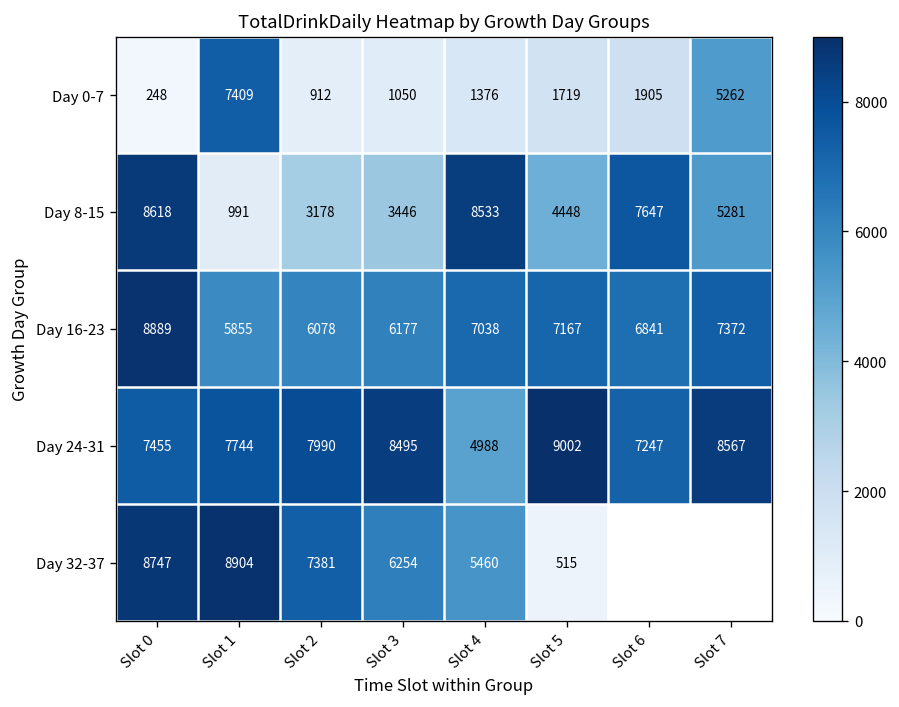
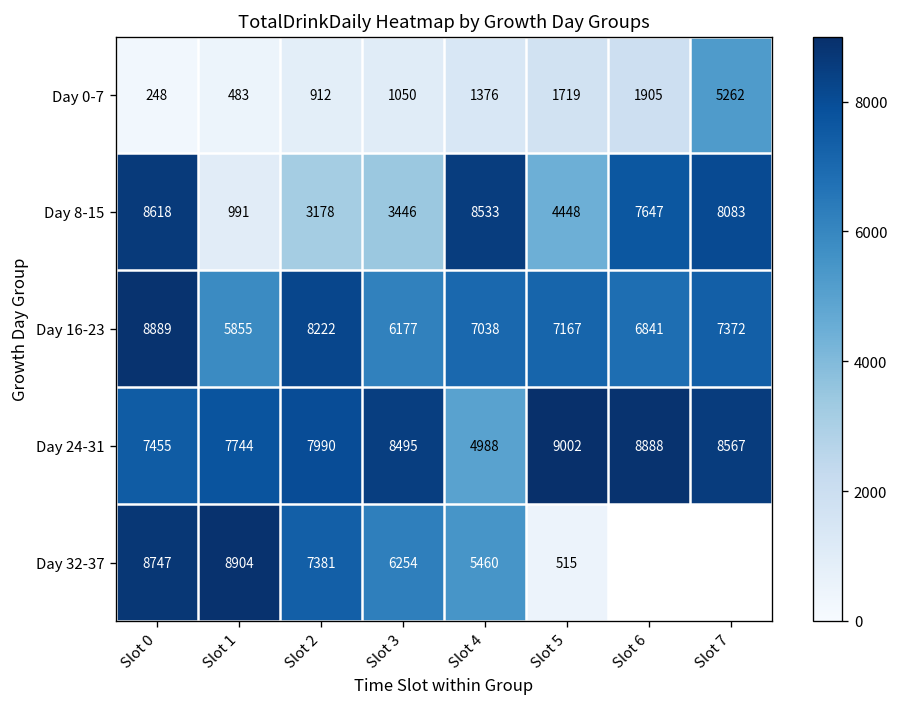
Day 0-7, Slot 1: 7409 -> 483
Day 8-15, Slot 7: 5281 -> 8083
Day 16-23, Slot 2: 6078 -> 8222
Day 24-31, Slot 6: 7247 -> 8888
